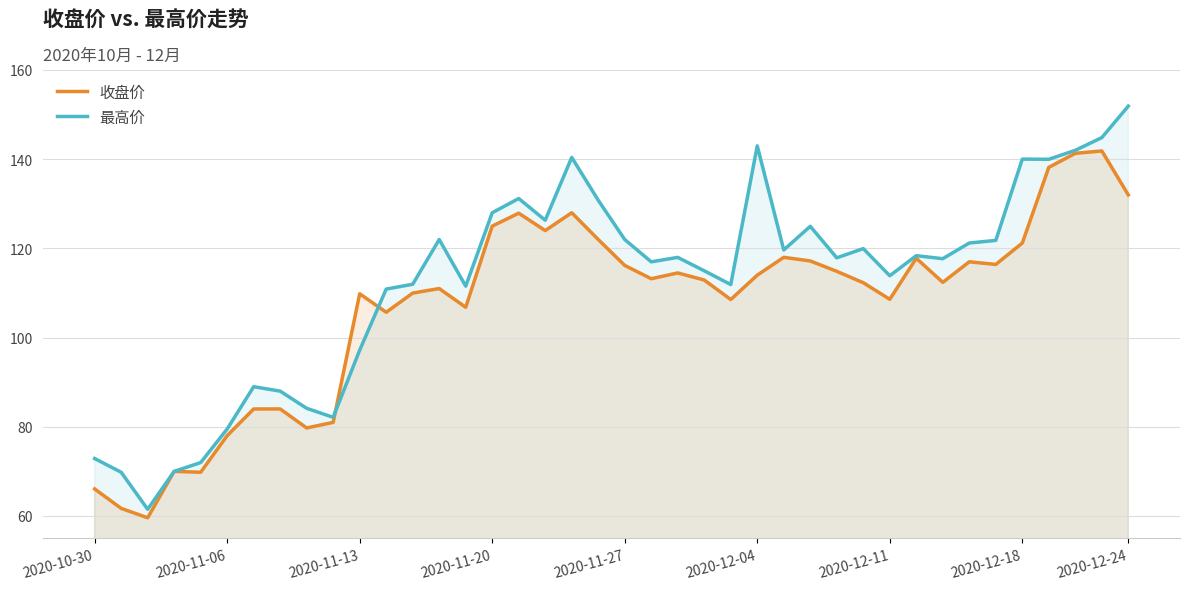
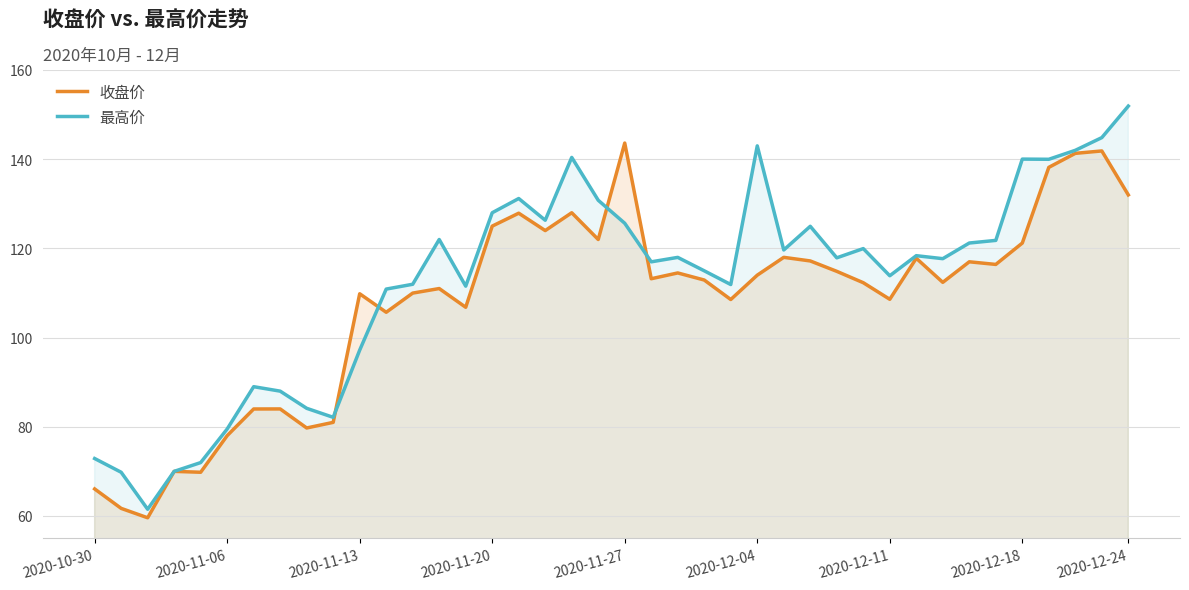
收盘价, 2020-11-27: 116 -> 144
最高价, 2020-11-27: 122 -> 126
